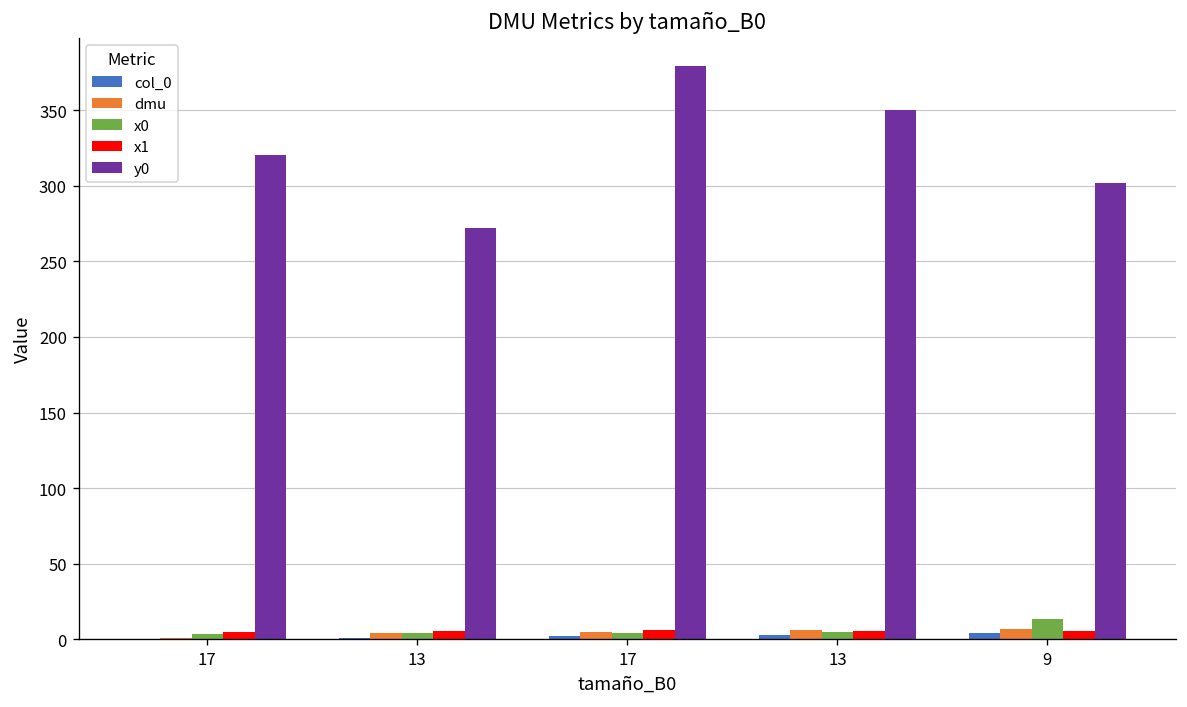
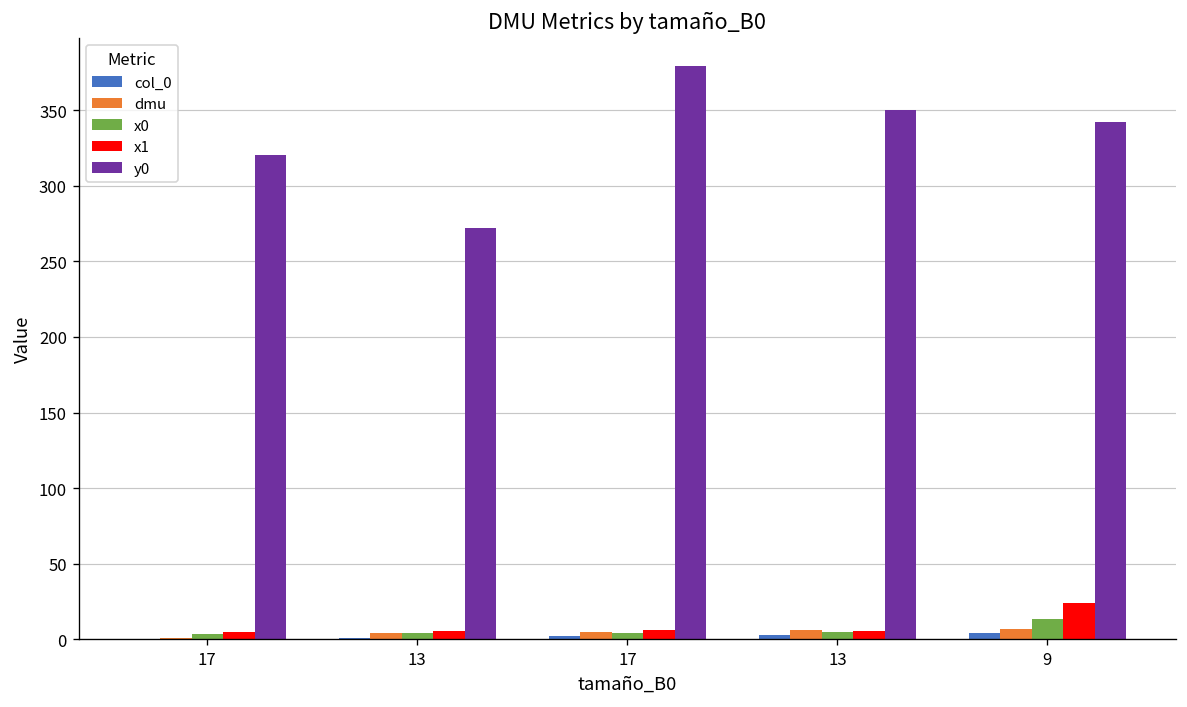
x1, 9: 6 -> 24
y0, 9: 302 -> 342
